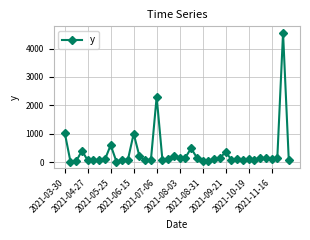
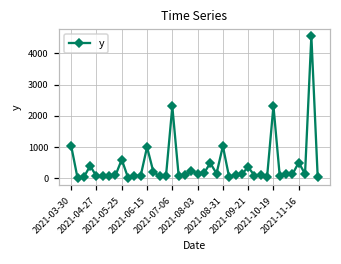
2021-08-31: 0 -> 1000
2021-10-19: 100 -> 2300
2021-11-16: 100 -> 500
